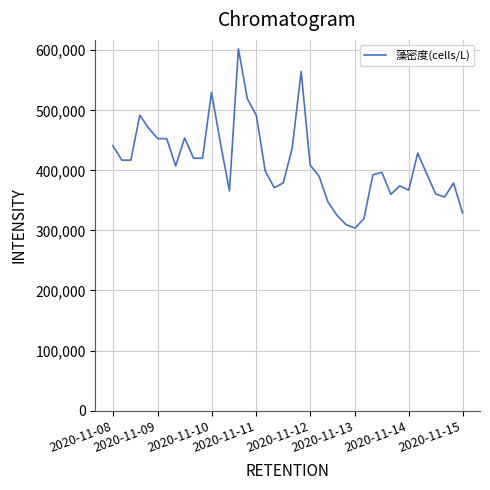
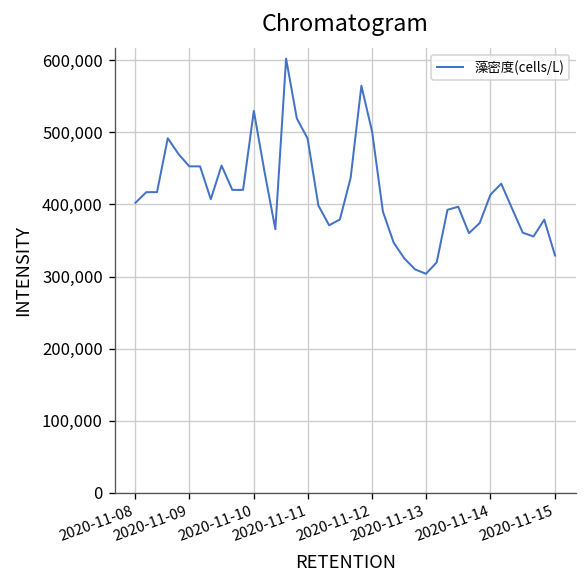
2020-11-08: 440,000 -> 400,000
2020-11-12: 410,000 -> 500,000
2020-11-14: 370,000 -> 410,000
